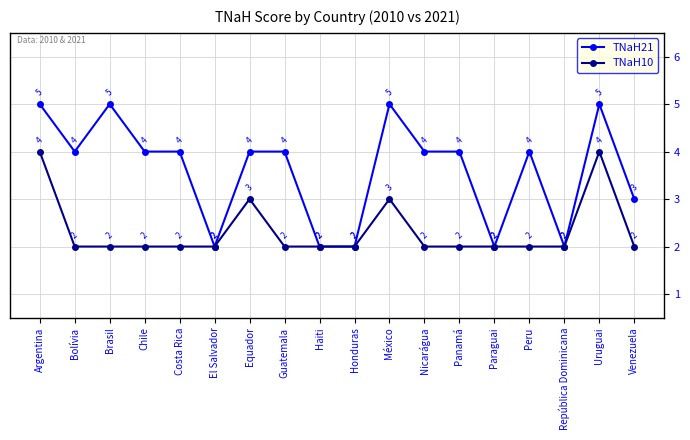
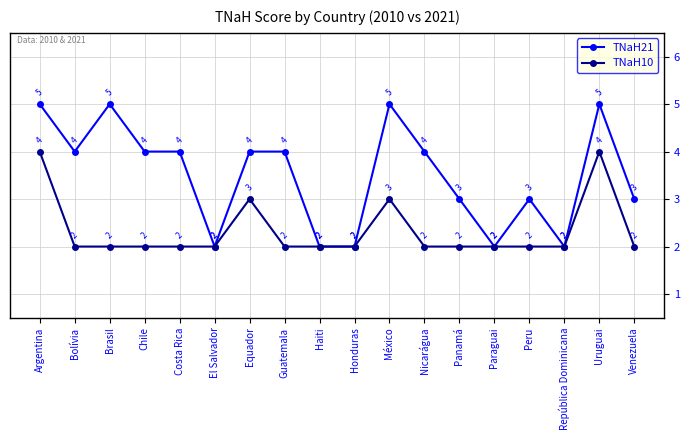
TNaH21, Panamá: 4 -> 3
TNaH21, Peru: 4 -> 3
